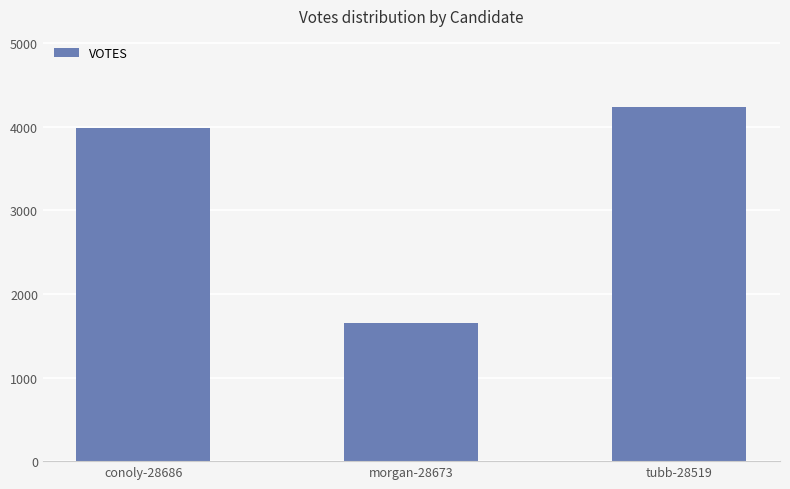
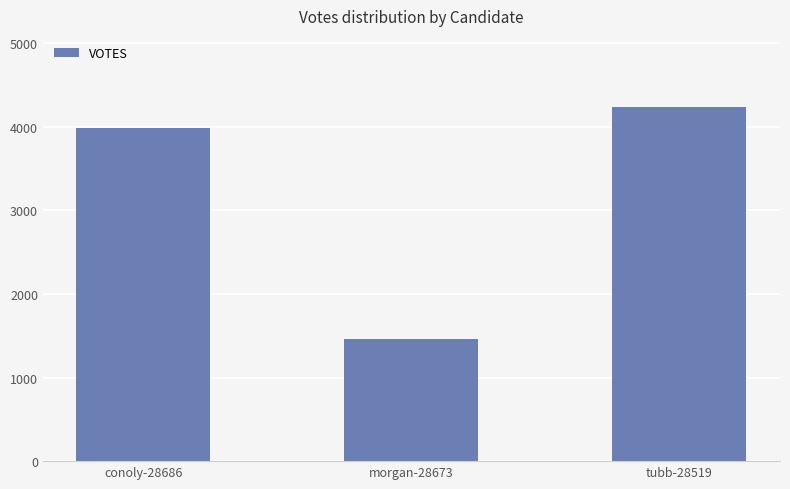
morgan-28673: 1600 -> 1500
